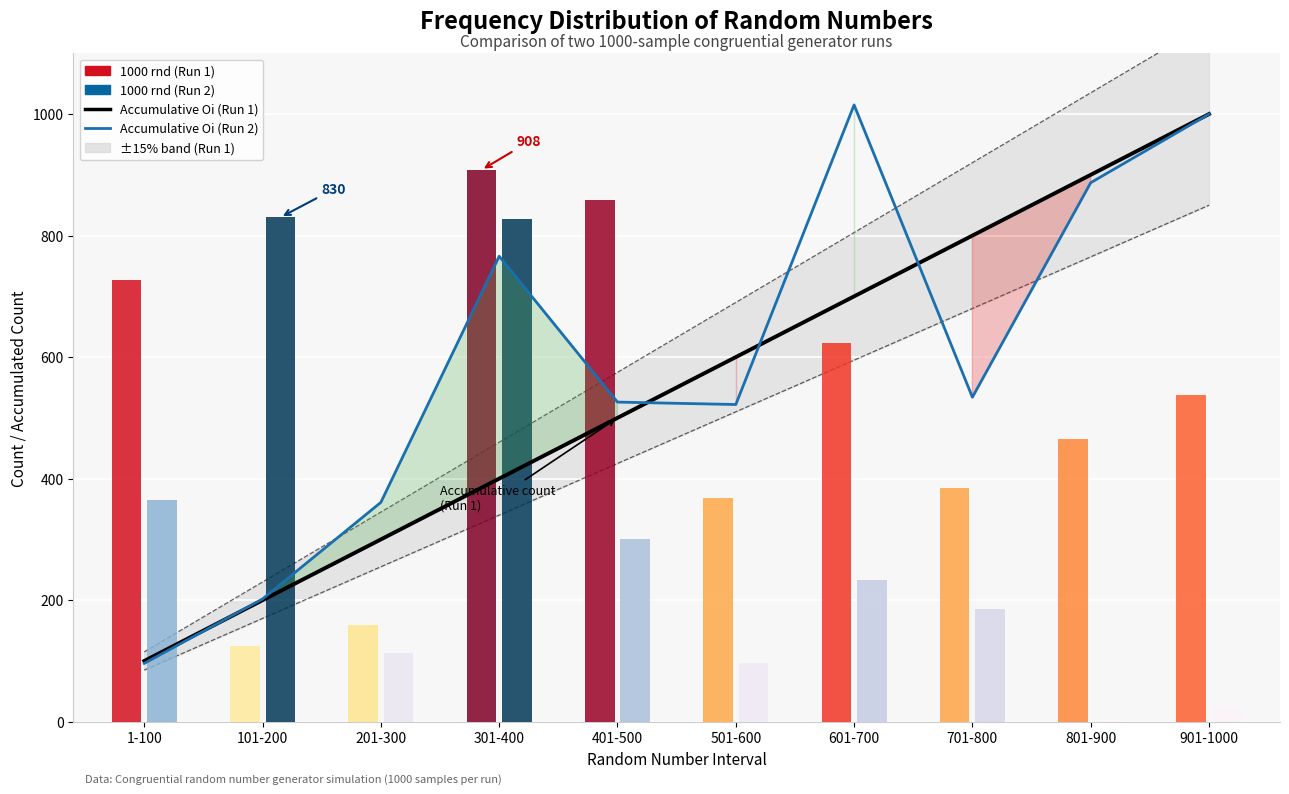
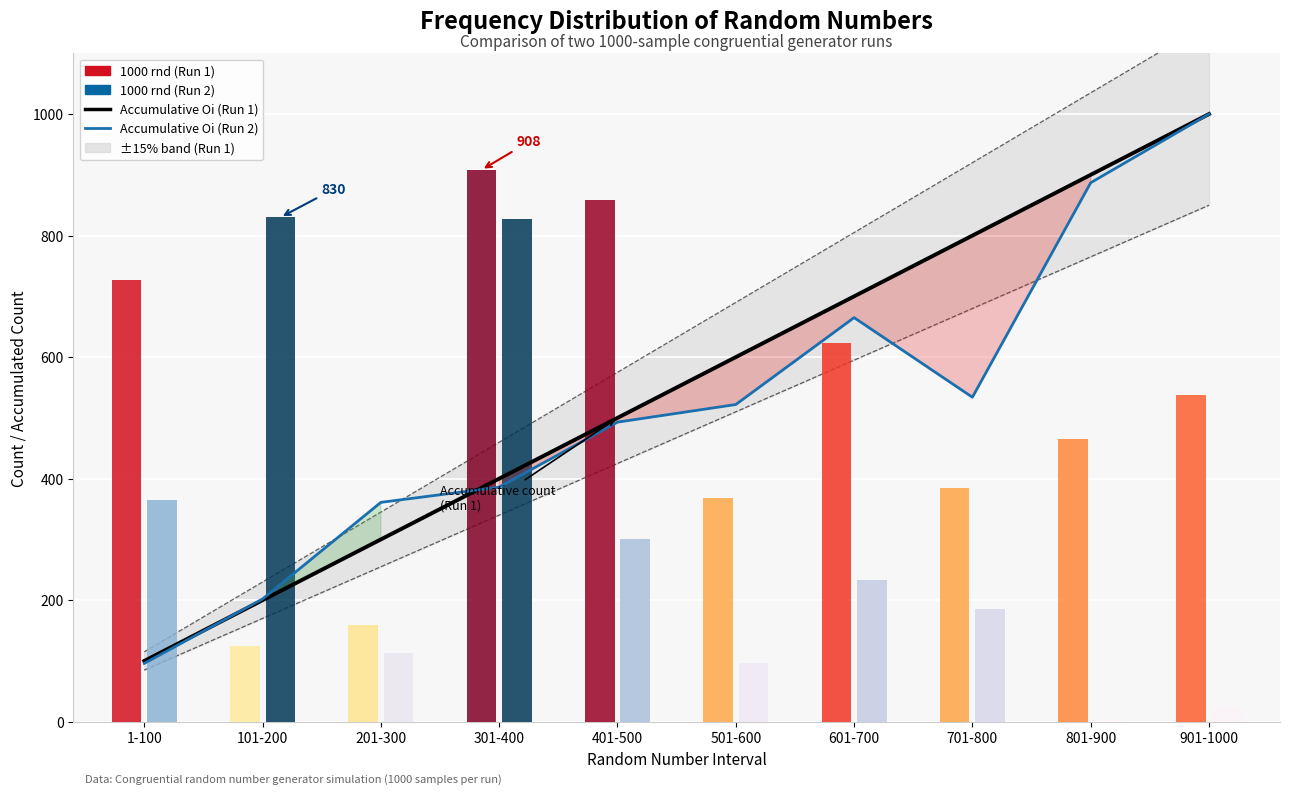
Accumulative Oi (Run 2), 301-400: 770 -> 390
Accumulative Oi (Run 2), 401-500: 530 -> 490
Accumulative Oi (Run 2), 601-700: 1010 -> 670
